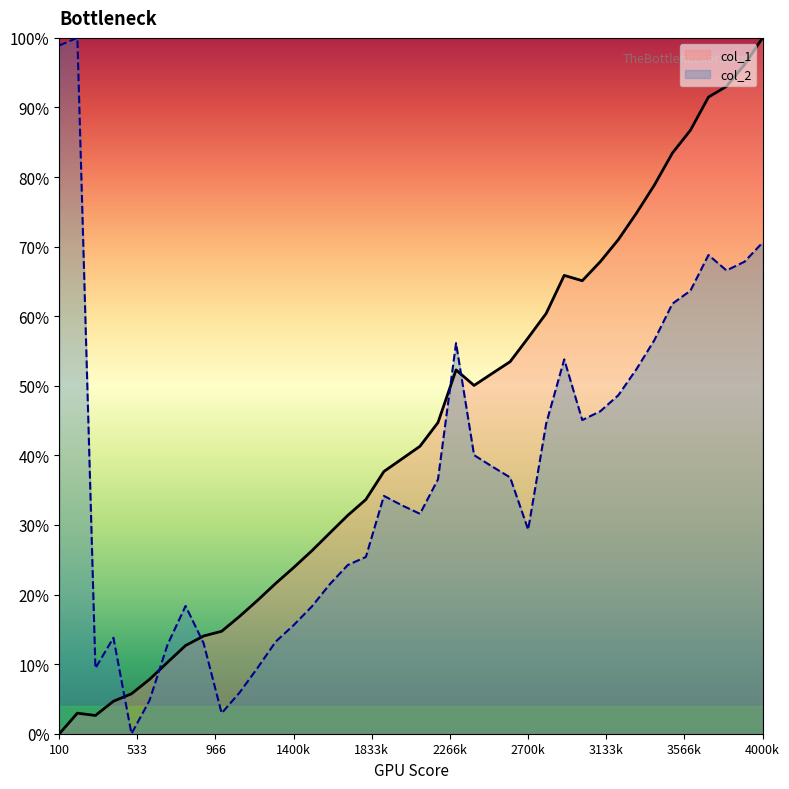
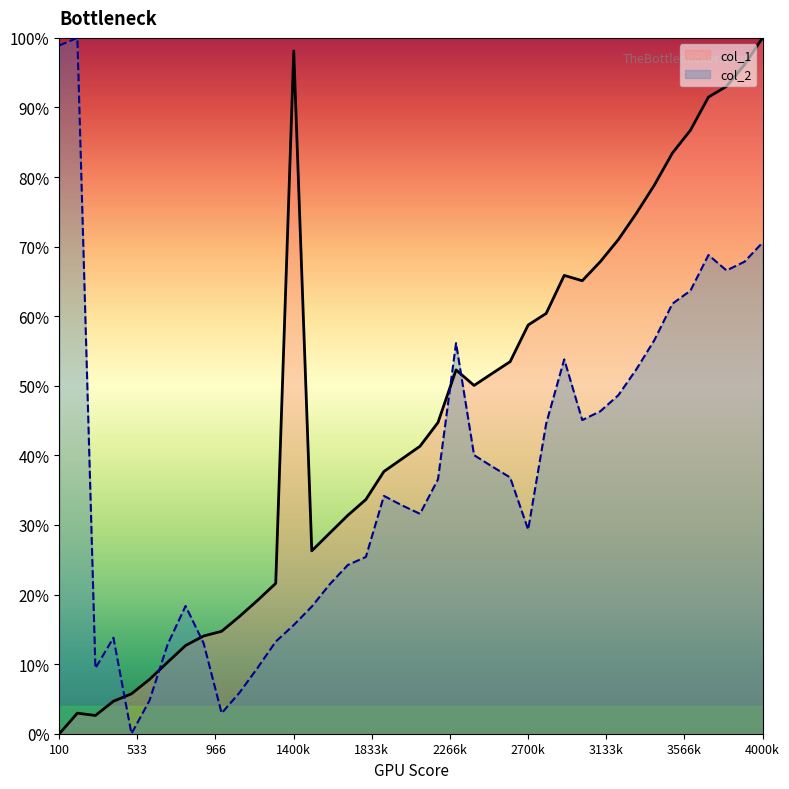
col_1, 1400k: 24% -> 98%
col_1, 2700k: 57% -> 59%
